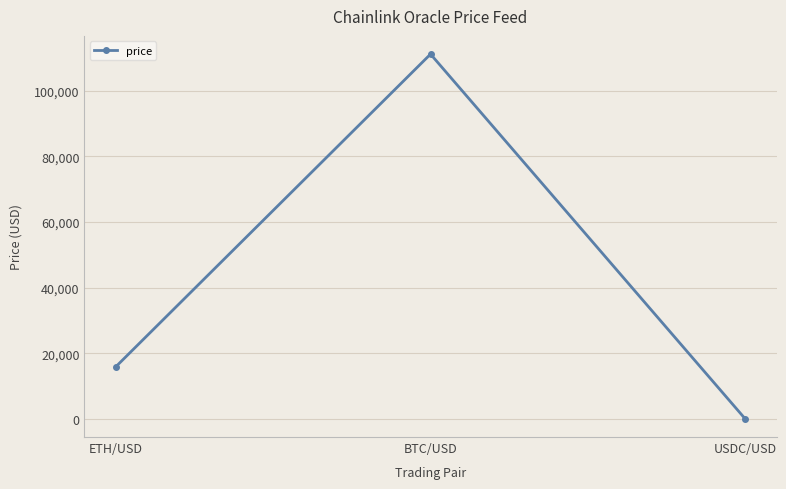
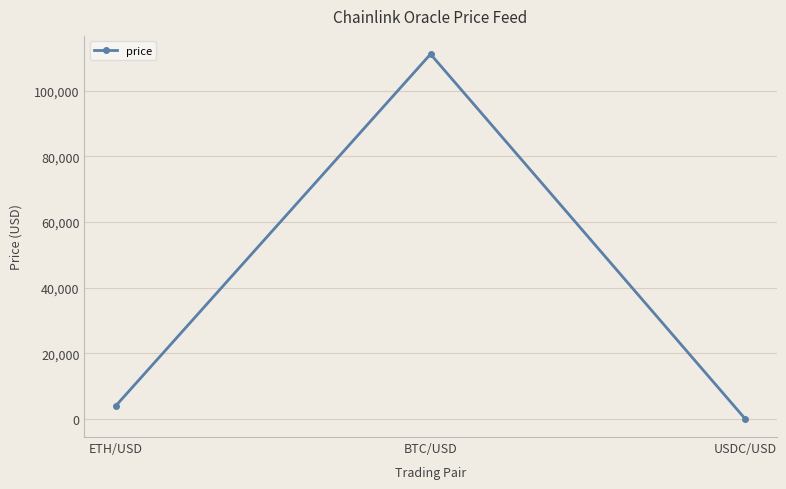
ETH/USD: 16,000 -> 4,000
